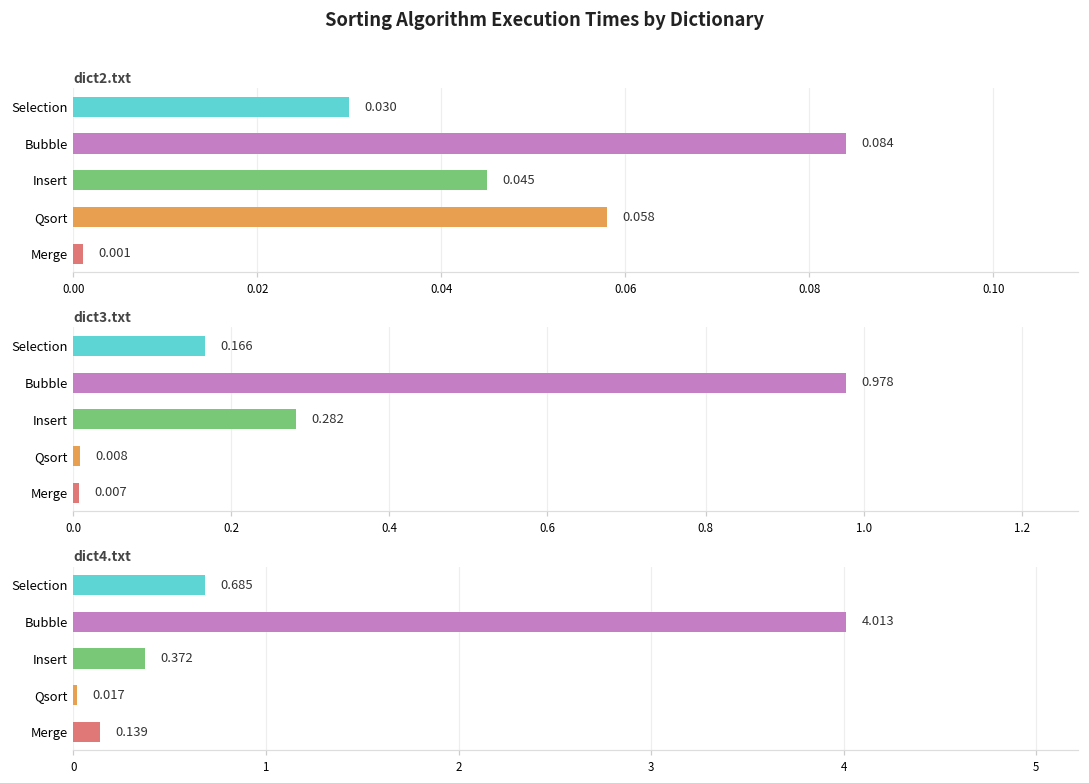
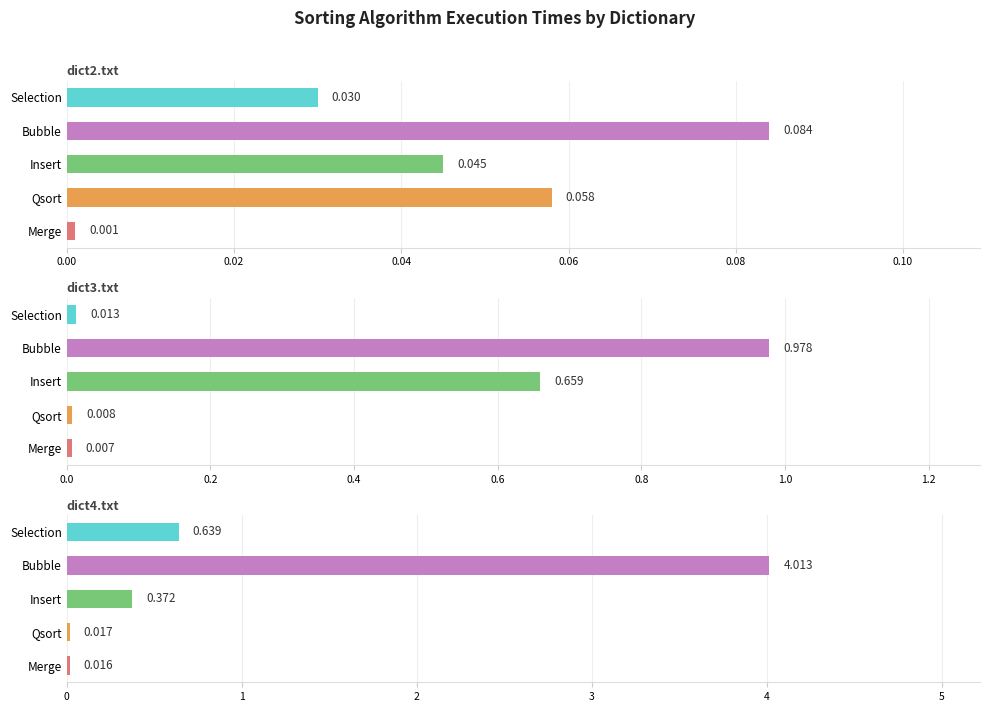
dict3.txt, Selection: 0.166 -> 0.013
dict3.txt, Insert: 0.282 -> 0.659
dict4.txt, Selection: 0.685 -> 0.639
dict4.txt, Merge: 0.139 -> 0.016
